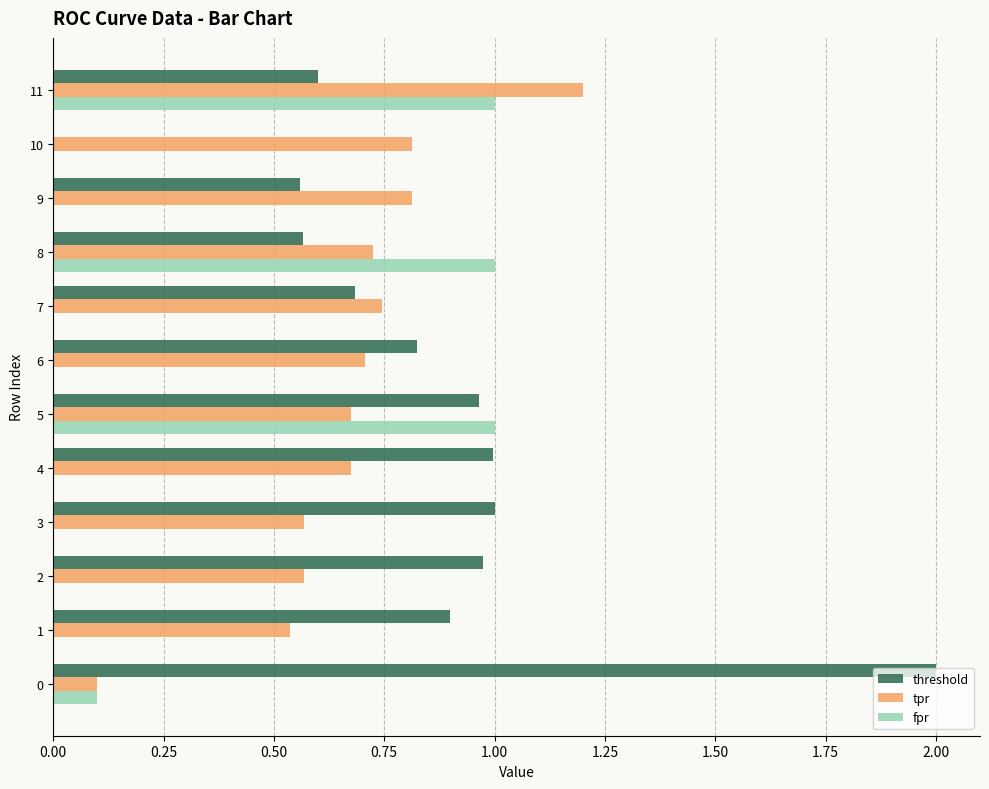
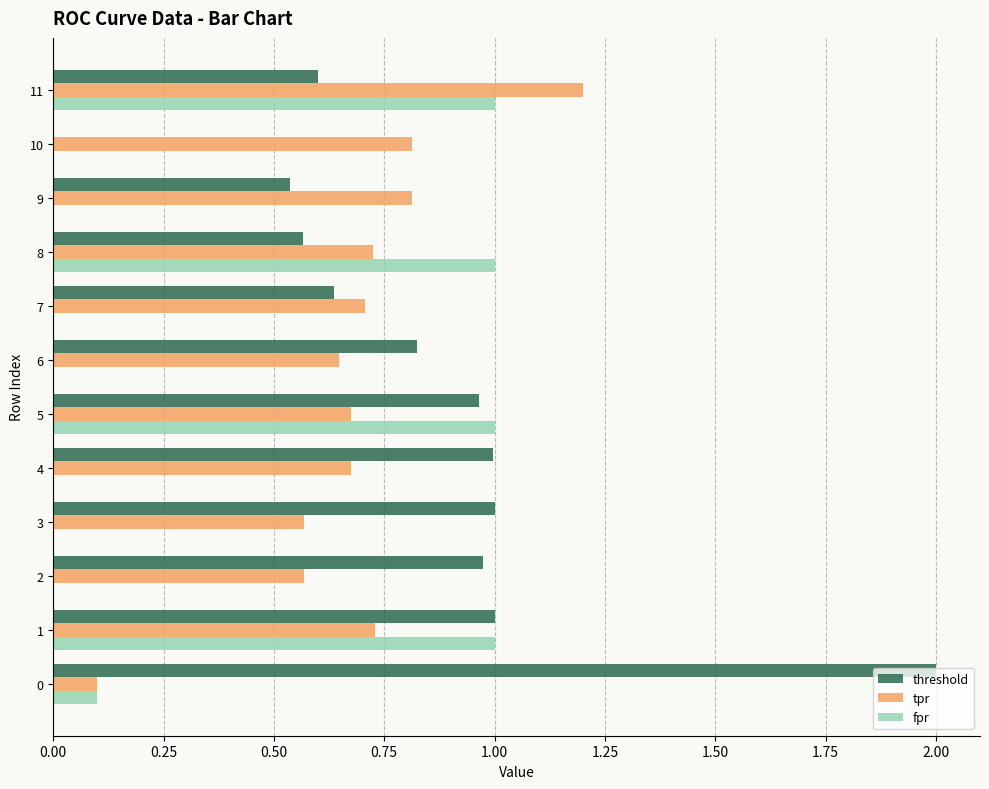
threshold, 9: 0.56 -> 0.54
threshold, 7: 0.68 -> 0.64
tpr, 7: 0.74 -> 0.71
tpr, 6: 0.71 -> 0.65
threshold, 1: 0.9 -> 1.0
tpr, 1: 0.54 -> 0.73
fpr, 1: 0 -> 1
